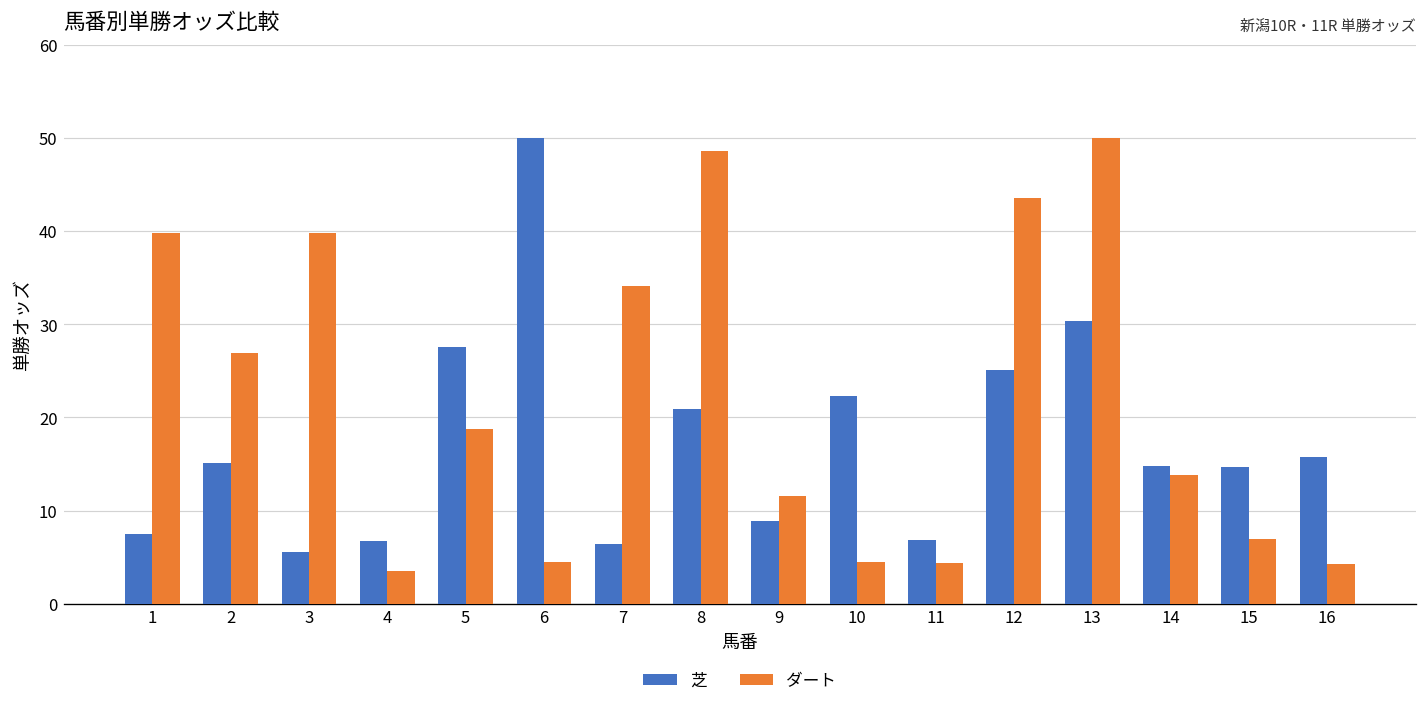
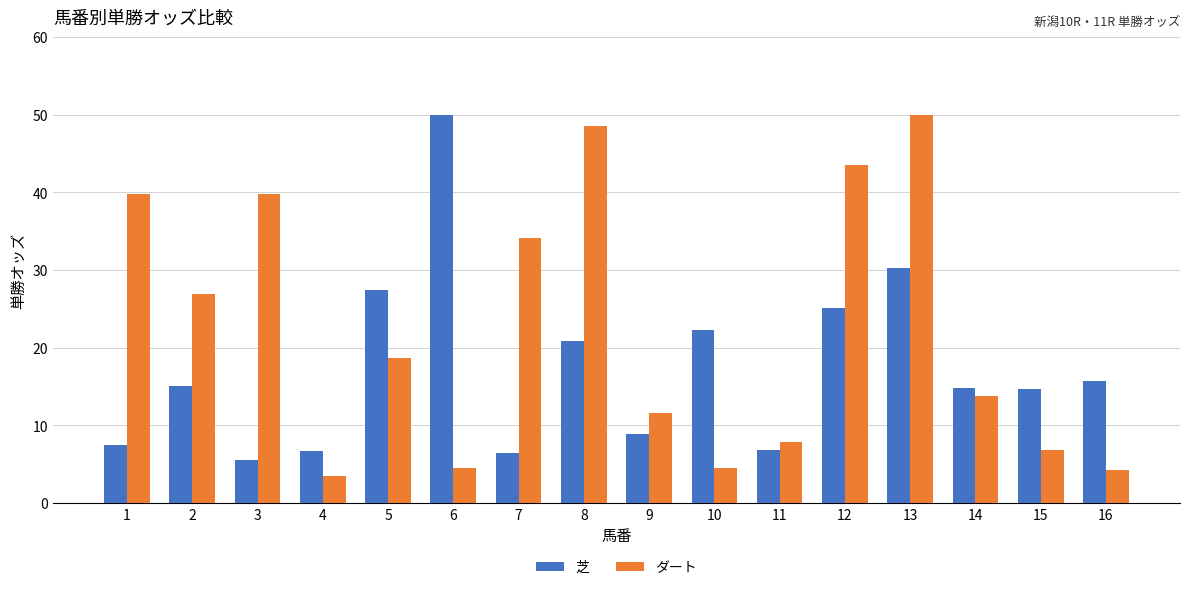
ダート, 11: 4 -> 8
